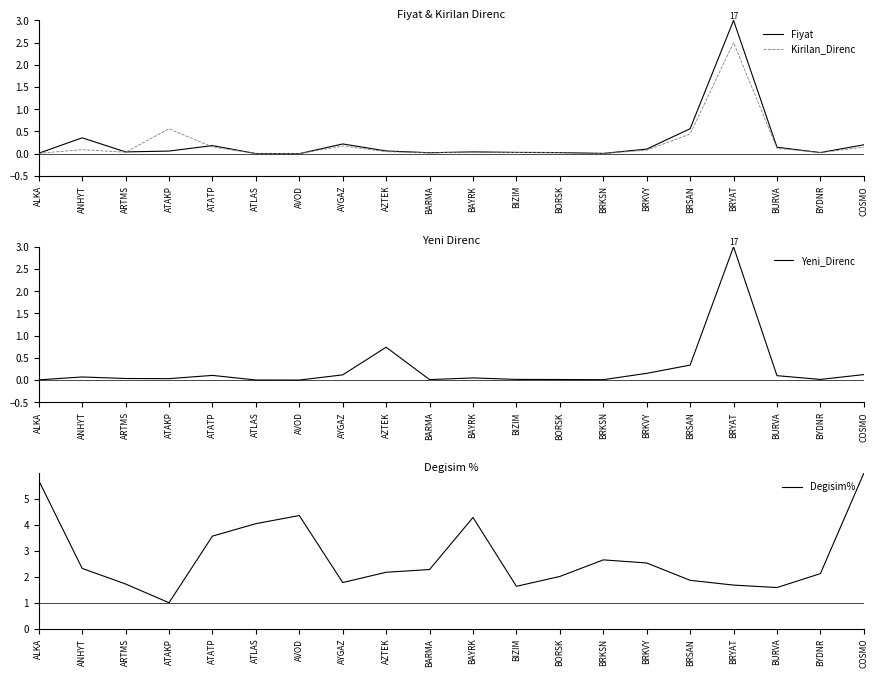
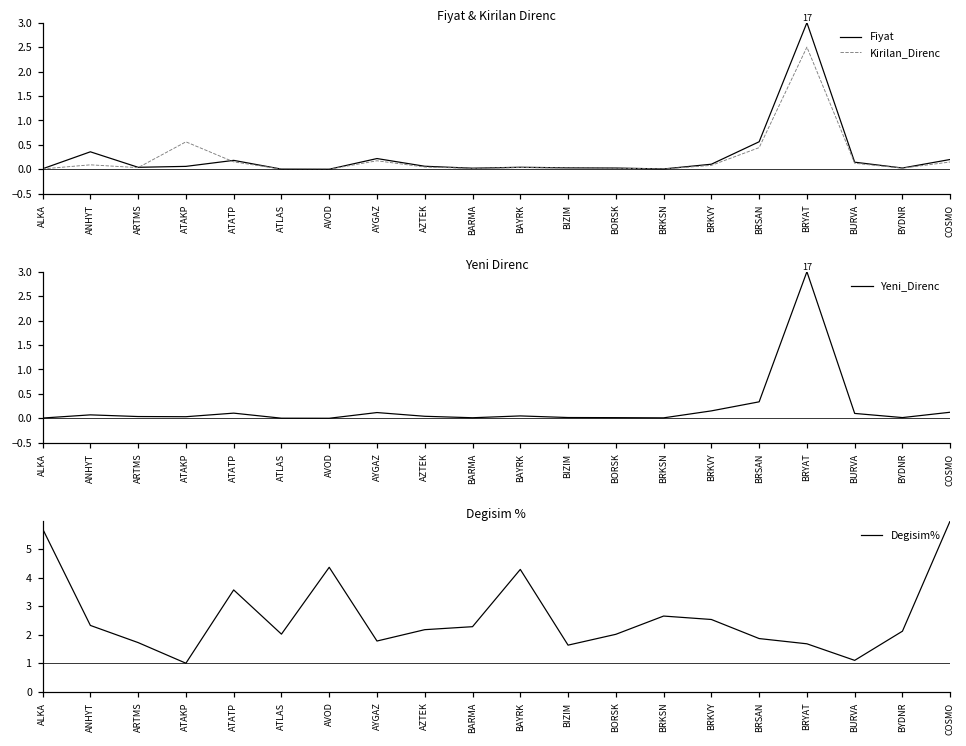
Yeni Direnc, AZTEK: 0.7 -> 0.0
Degisim %, ATLAS: 4.1 -> 2.0
Degisim %, BURVA: 1.6 -> 1.1
